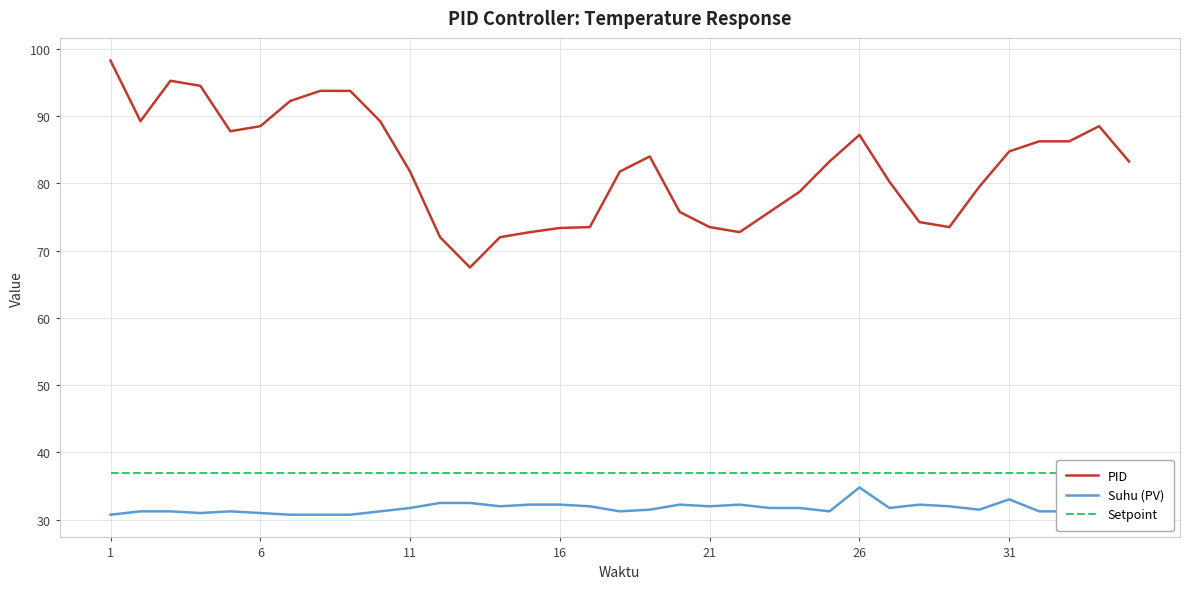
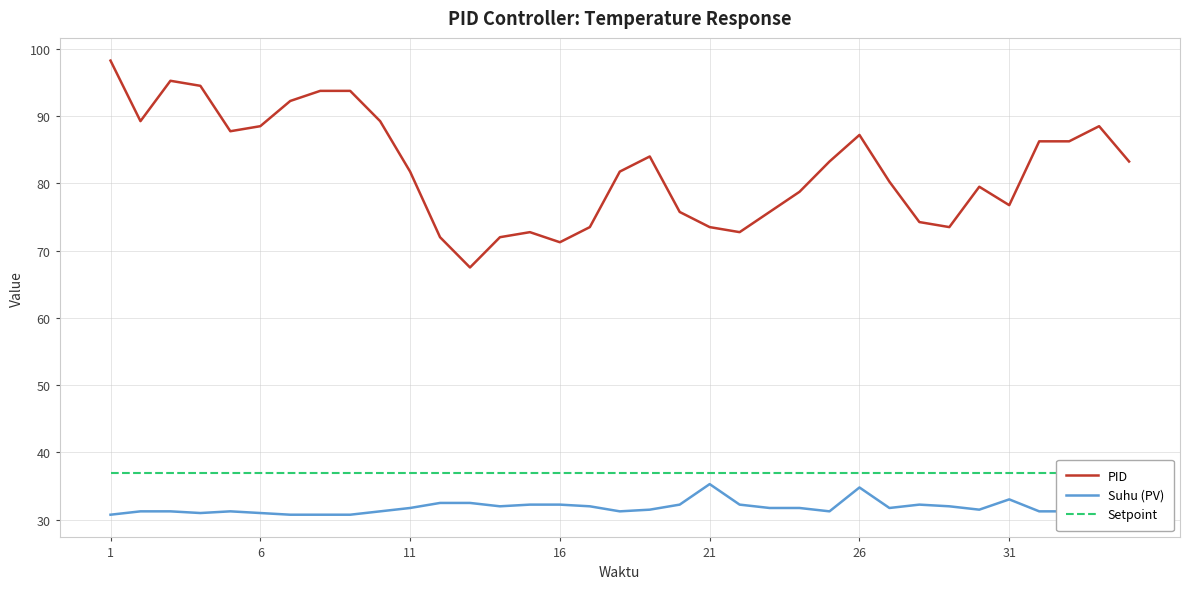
PID, 16: 73 -> 71
Suhu (PV), 21: 32 -> 35
PID, 31: 85 -> 77
